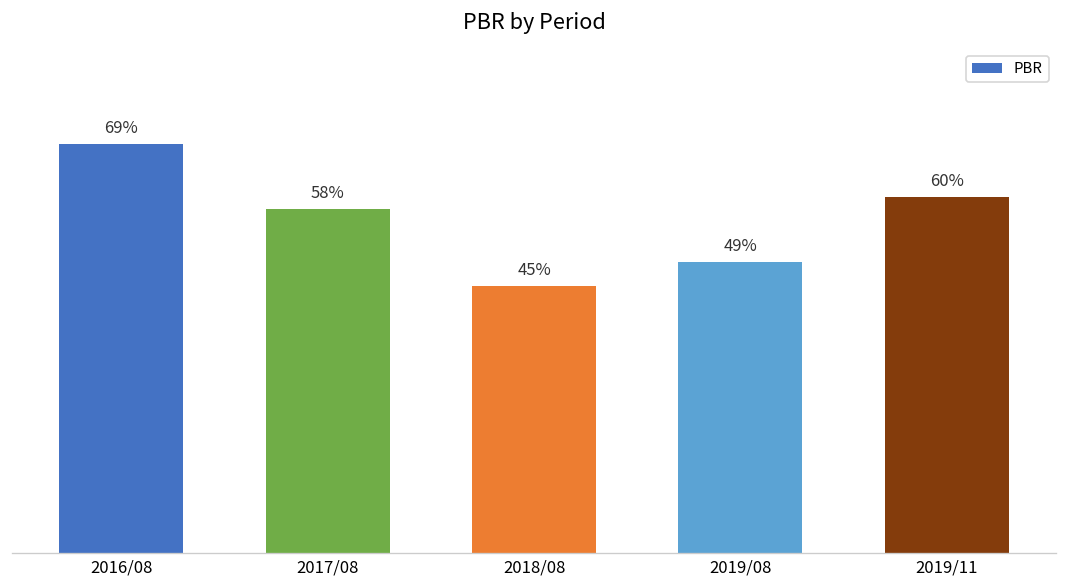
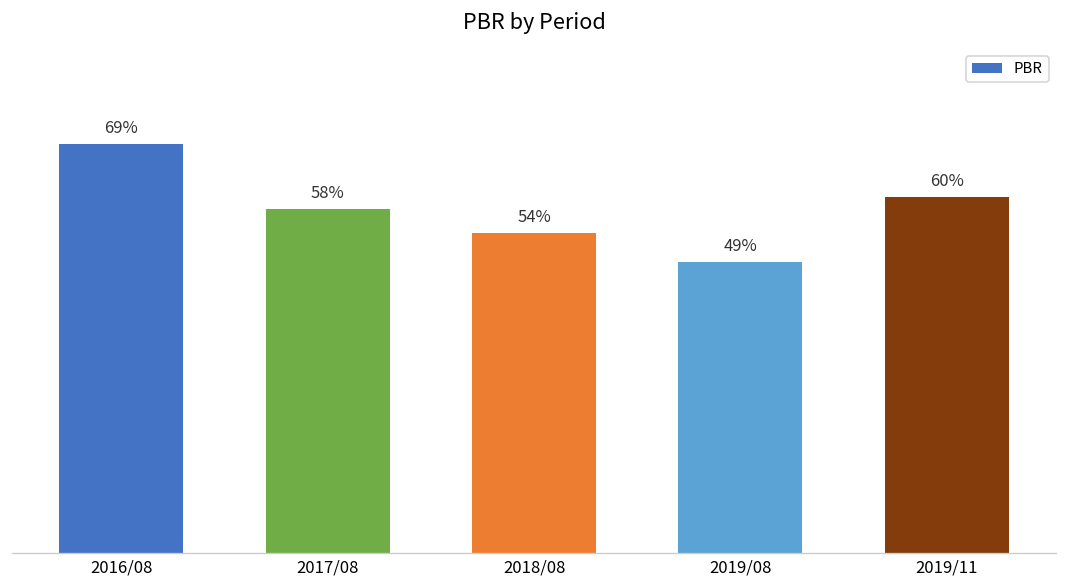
2018/08: 45% -> 54%
